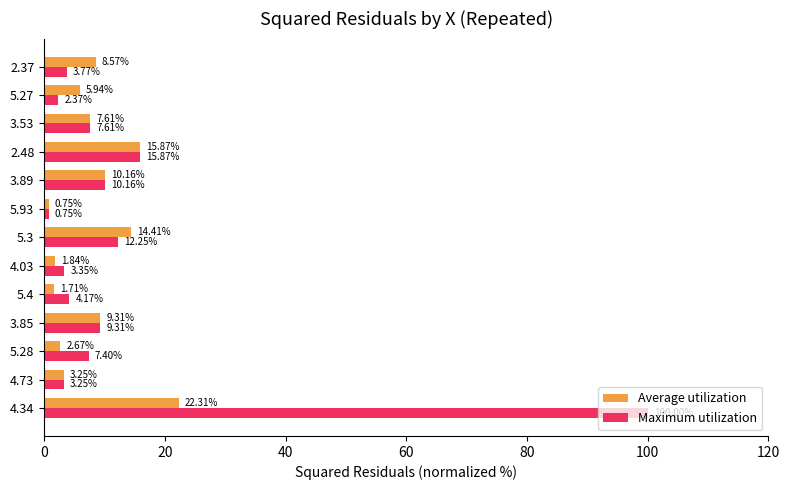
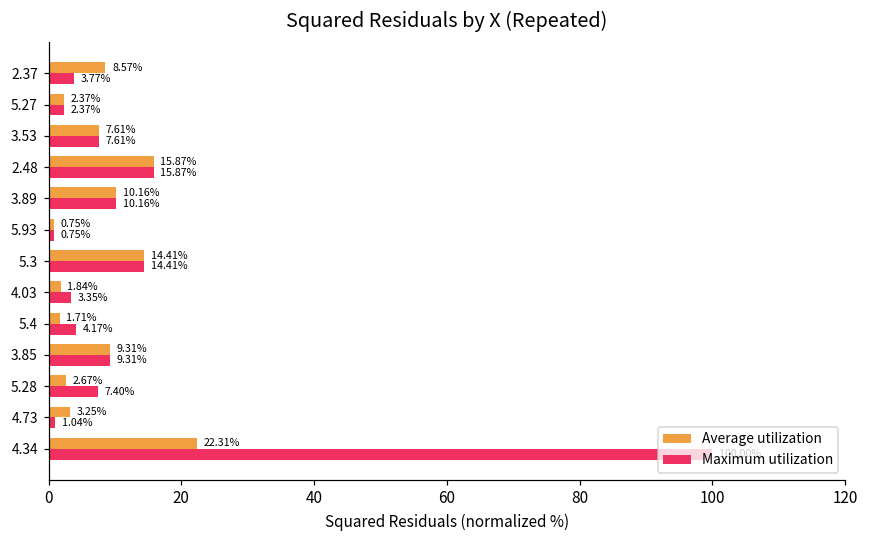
Average utilization, 5.27: 5.94% -> 2.37%
Maximum utilization, 5.3: 12.25% -> 14.41%
Maximum utilization, 4.73: 3.25% -> 1.04%
